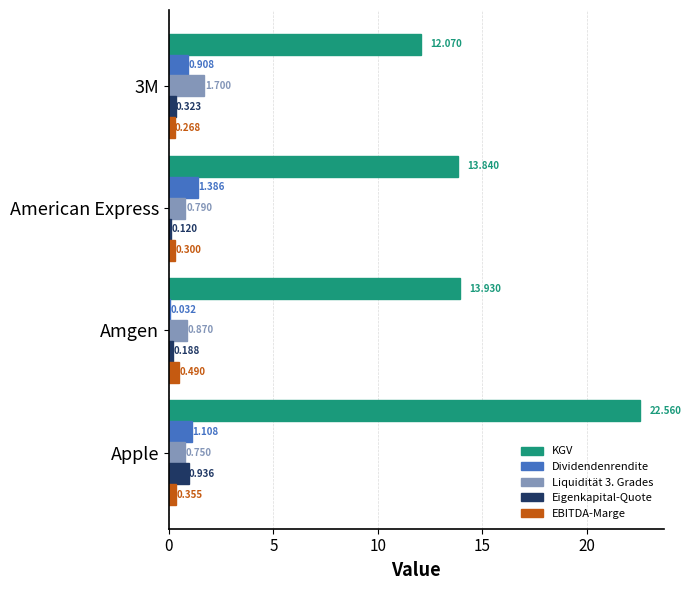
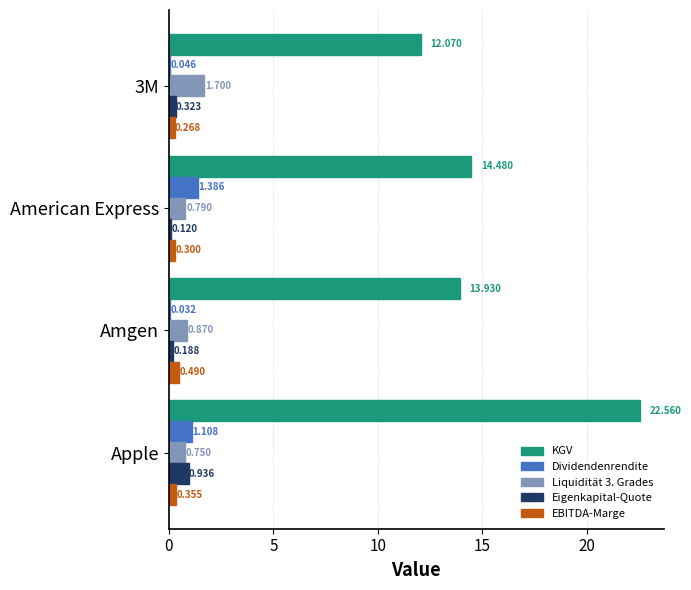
Dividendenrendite, 3M: 0.908 -> 0.046
KGV, American Express: 13.840 -> 14.480
